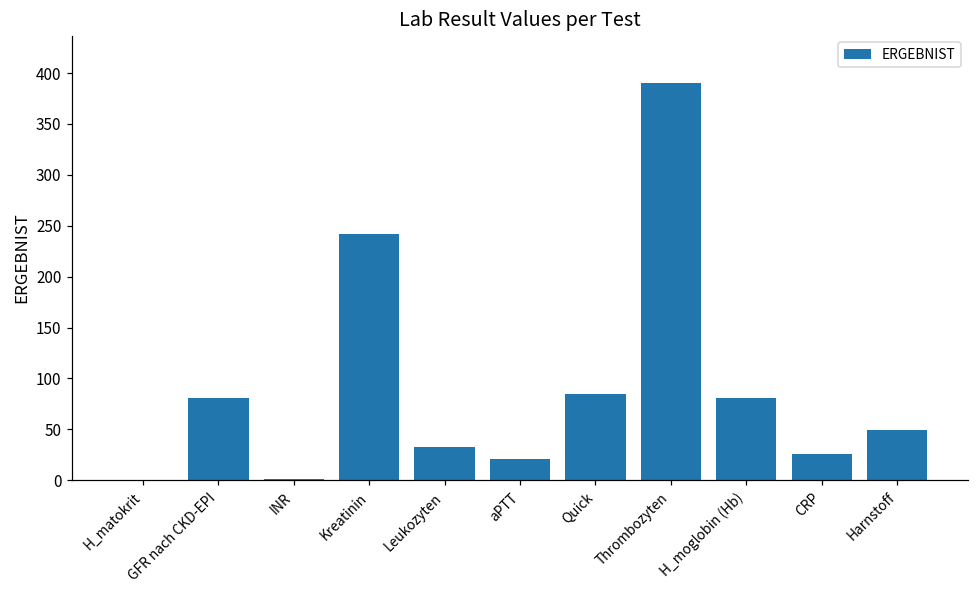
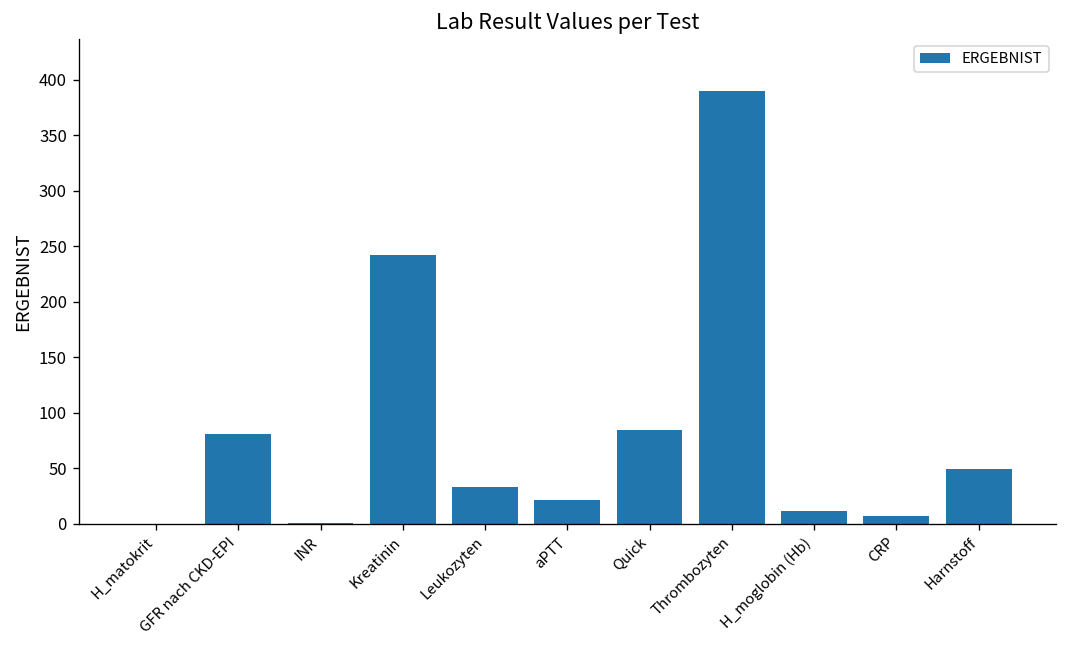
H_moglobin (Hb): 80 -> 10
CRP: 30 -> 10
